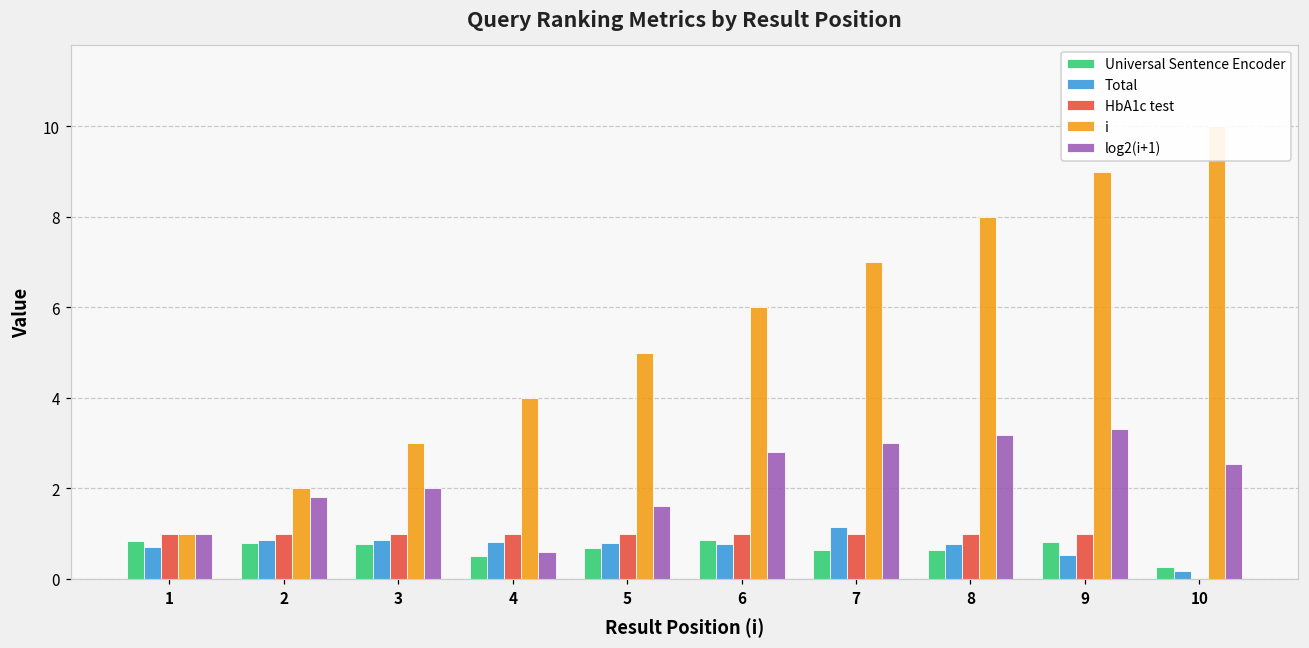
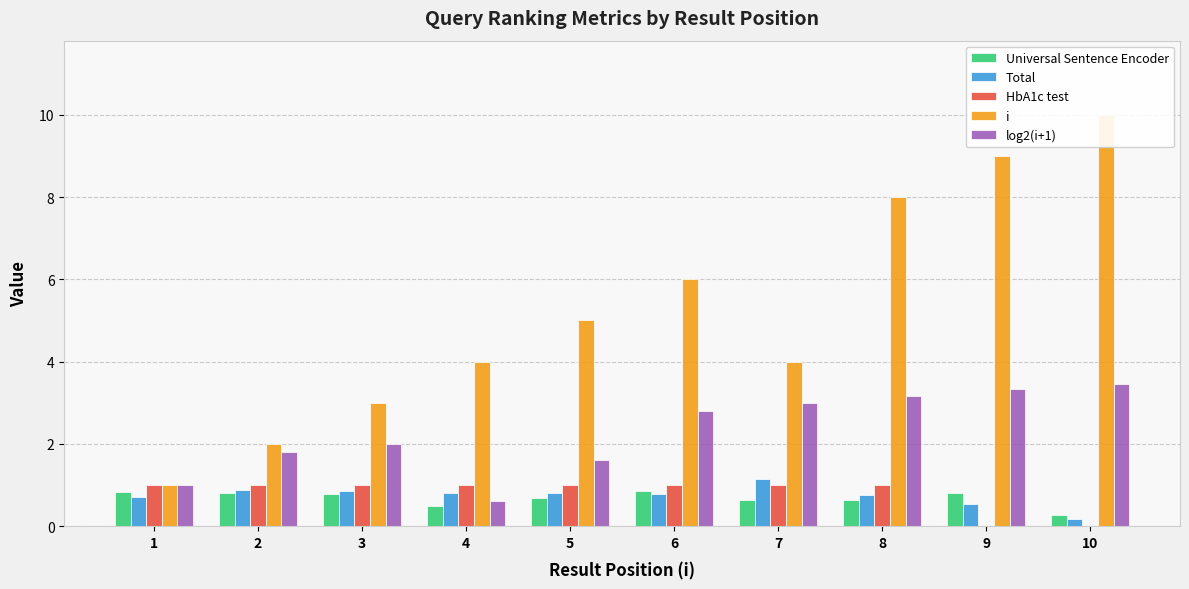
i, 7: 7 -> 4
HbA1c test, 9: 1 -> 0
log2(i+1), 10: 2.5 -> 3.5
